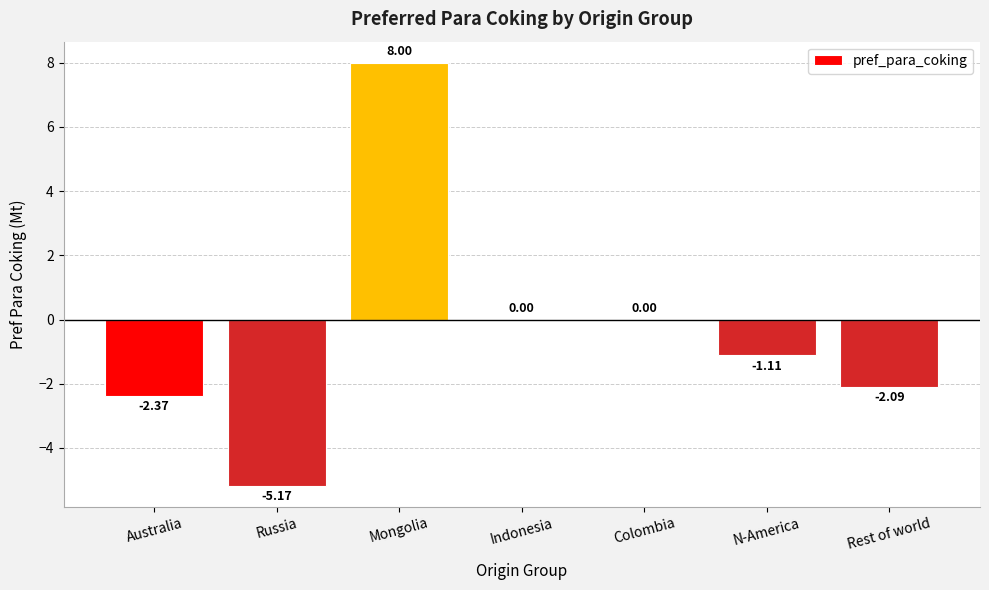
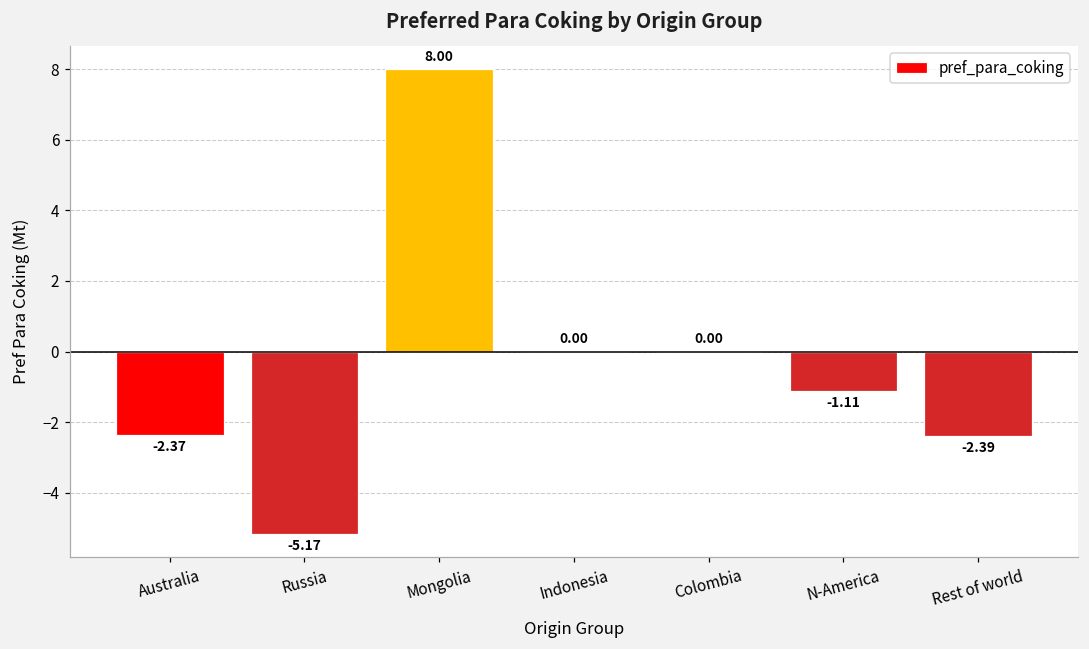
Rest of world: -2.09 -> -2.39
